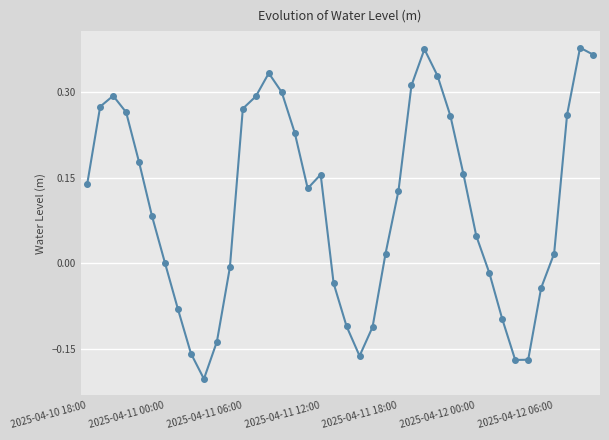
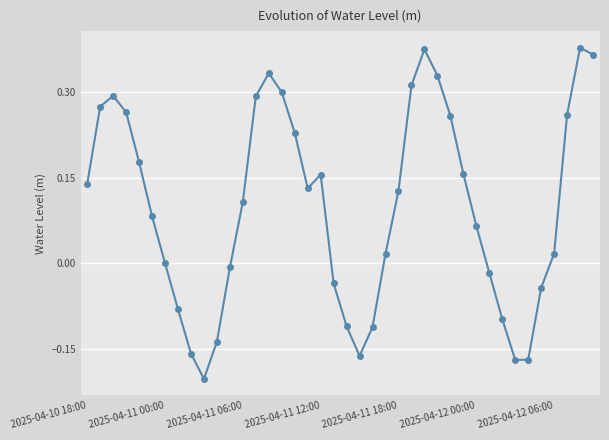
2025-04-11 06:00: 0.27 -> 0.11
2025-04-12 00:00: 0.05 -> 0.07
